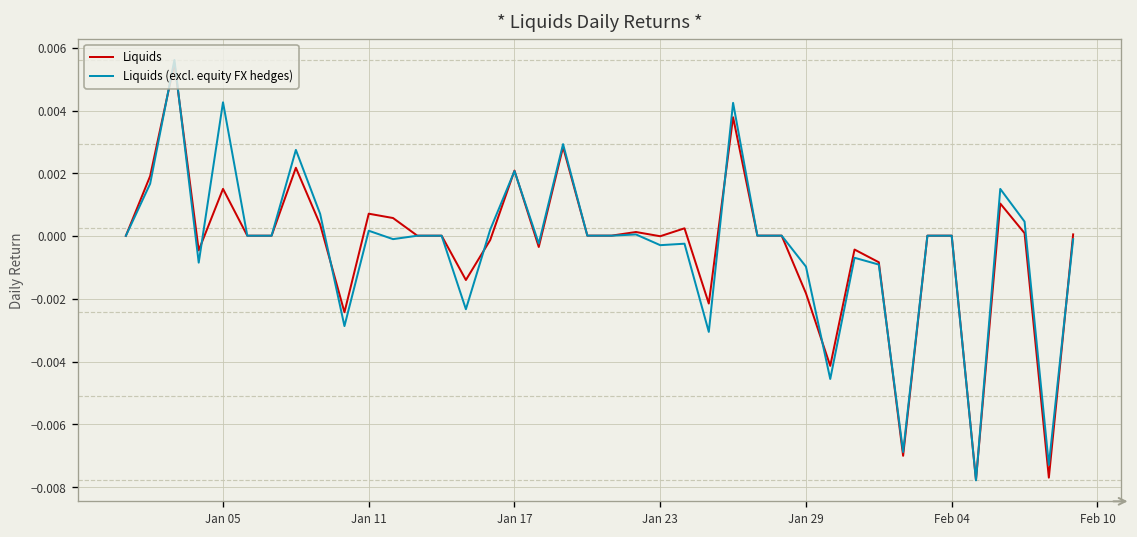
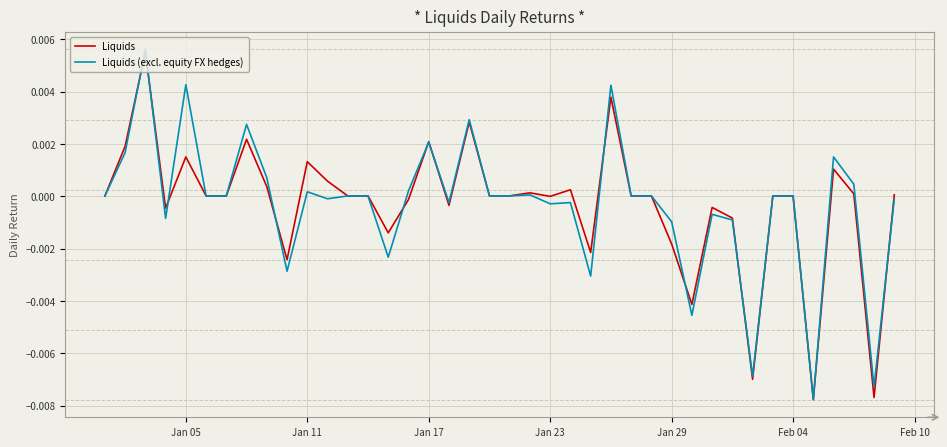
Liquids, Jan 11: 0.0007 -> 0.0013
